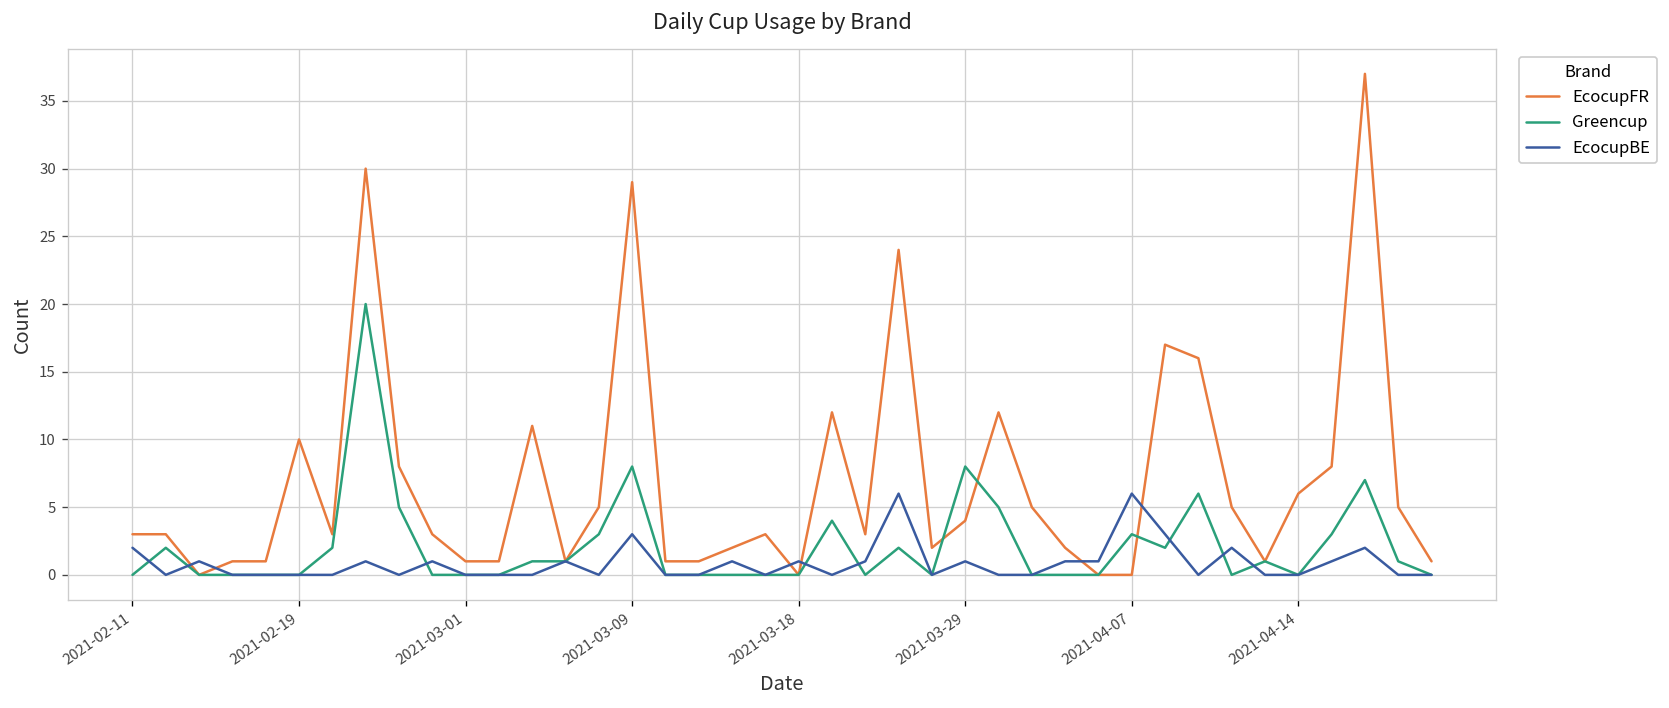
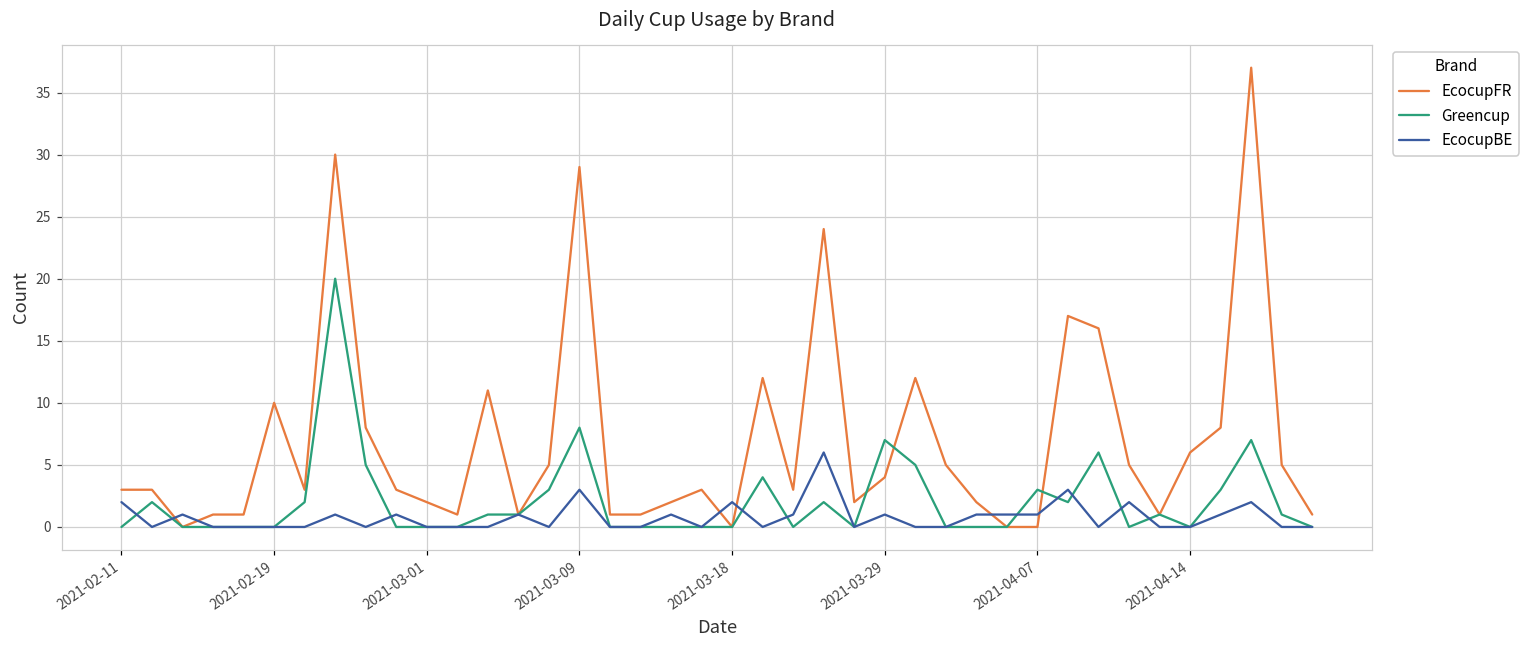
EcocupFR, 2021-03-01: 1 -> 2
EcocupBE, 2021-03-18: 1 -> 2
Greencup, 2021-03-29: 8 -> 7
EcocupBE, 2021-04-07: 6 -> 1
